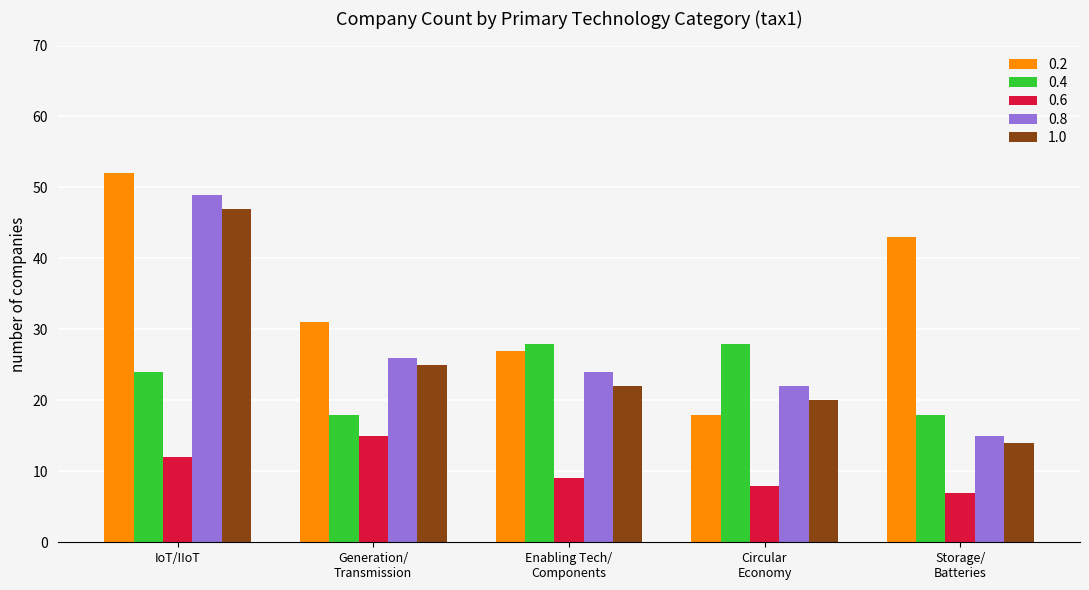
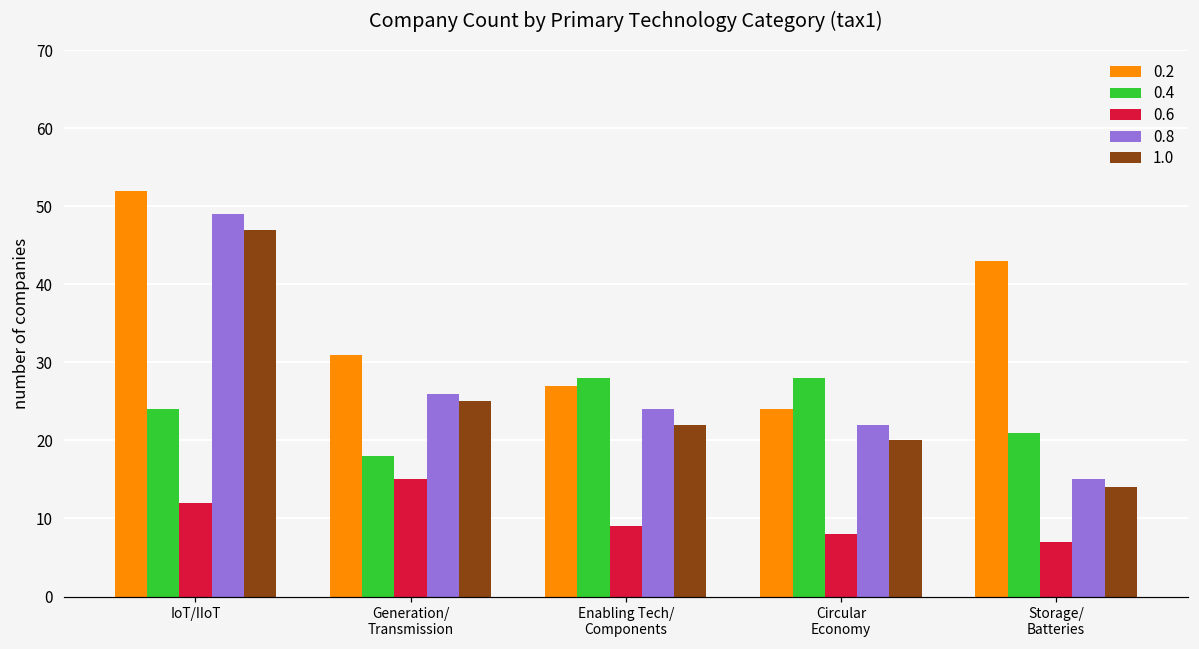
0.2, Circular Economy: 18 -> 24
0.4, Storage/ Batteries: 18 -> 21
